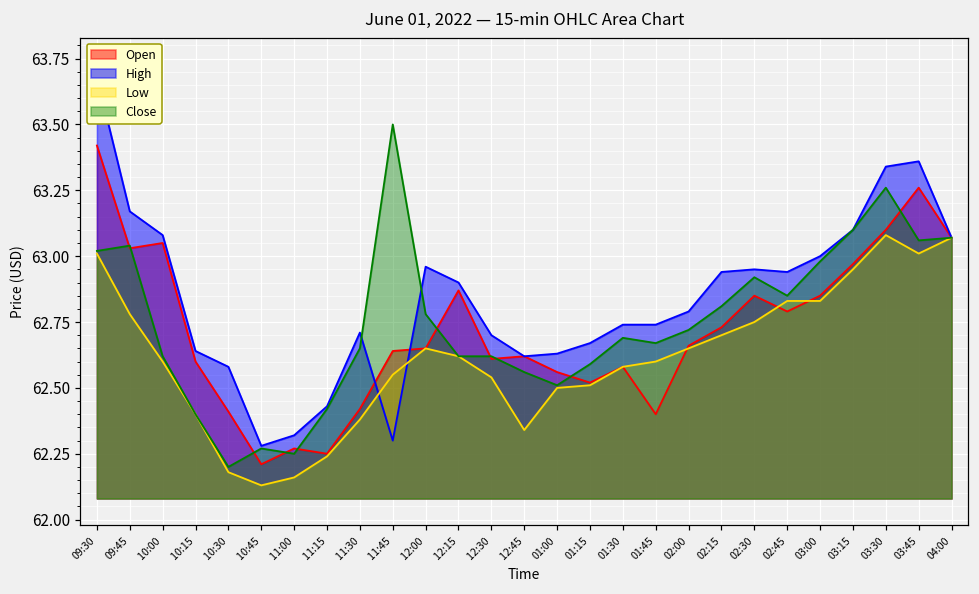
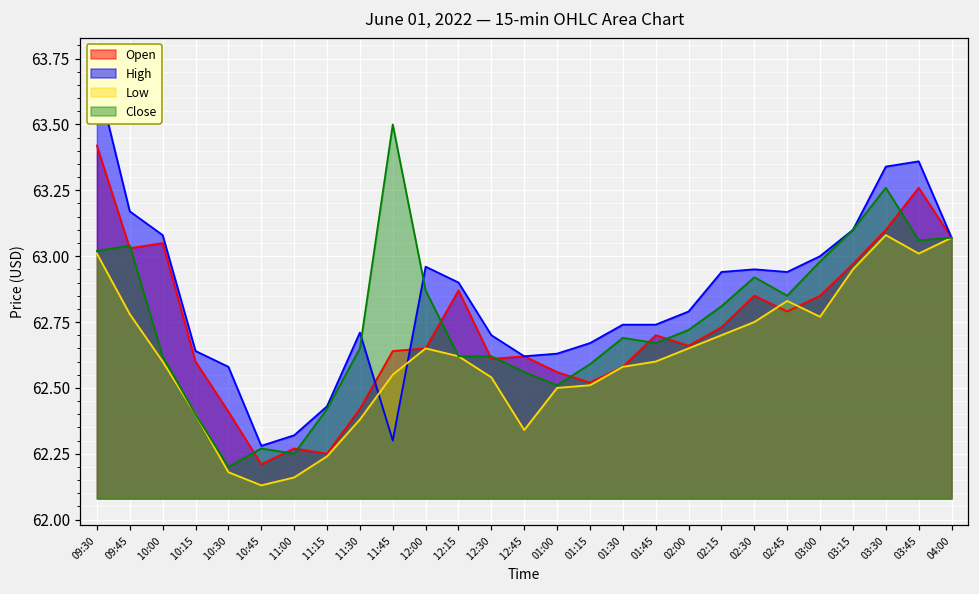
Close, 12:00: 62.78 -> 62.87
Open, 01:45: 62.4 -> 62.7
Low, 03:00: 62.83 -> 62.77
